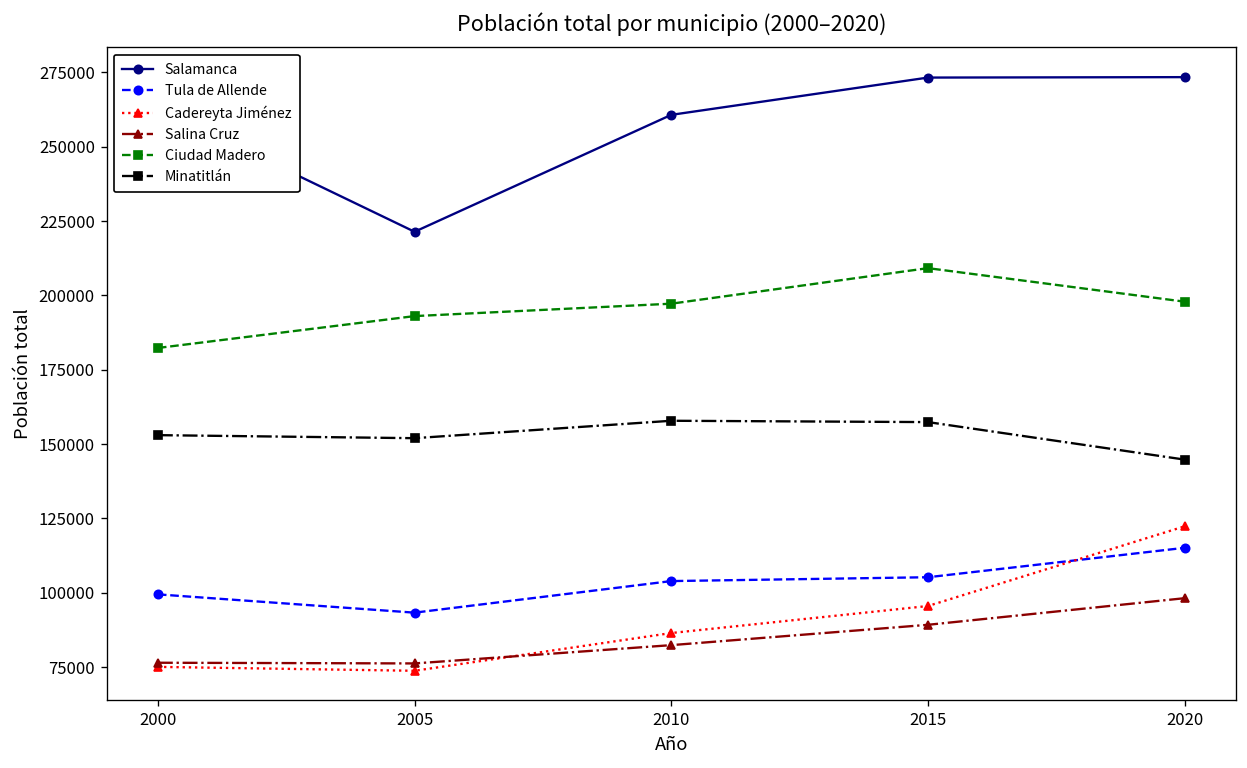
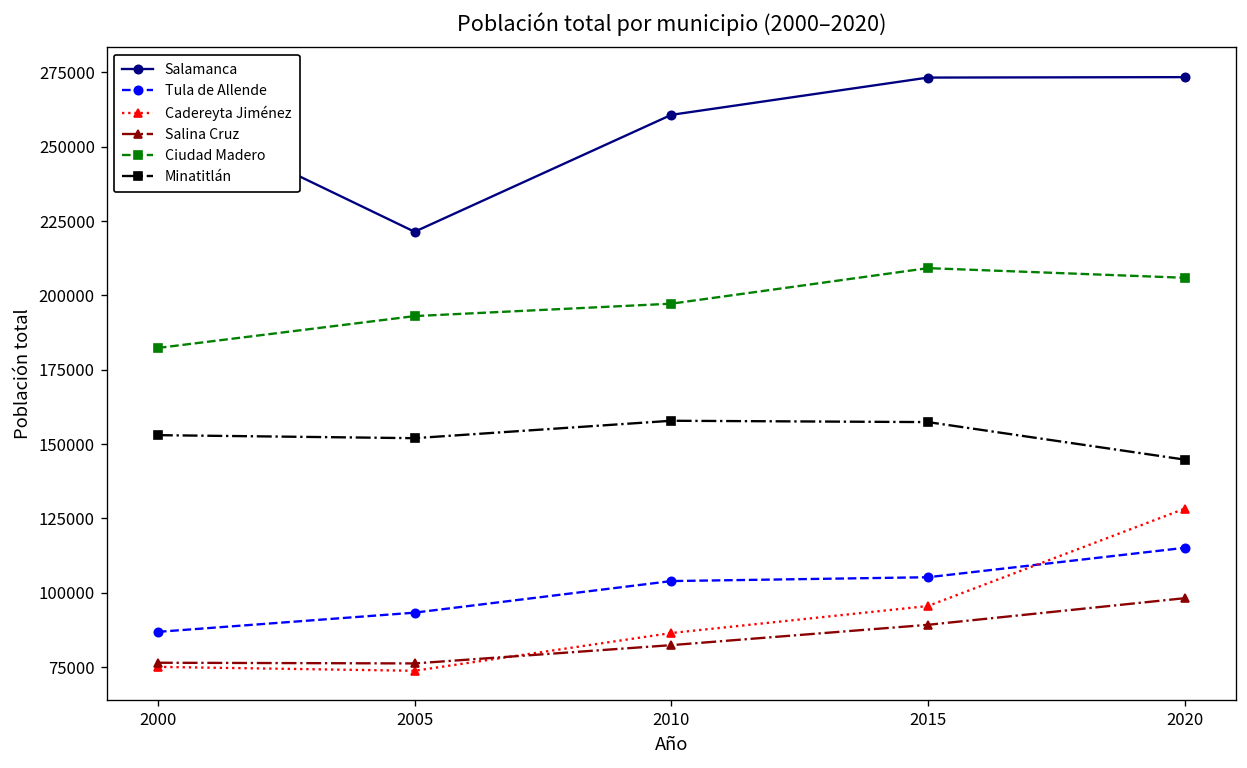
Tula de Allende, 2000: 99000 -> 87000
Cadereyta Jiménez, 2020: 122000 -> 128000
Ciudad Madero, 2020: 198000 -> 206000
